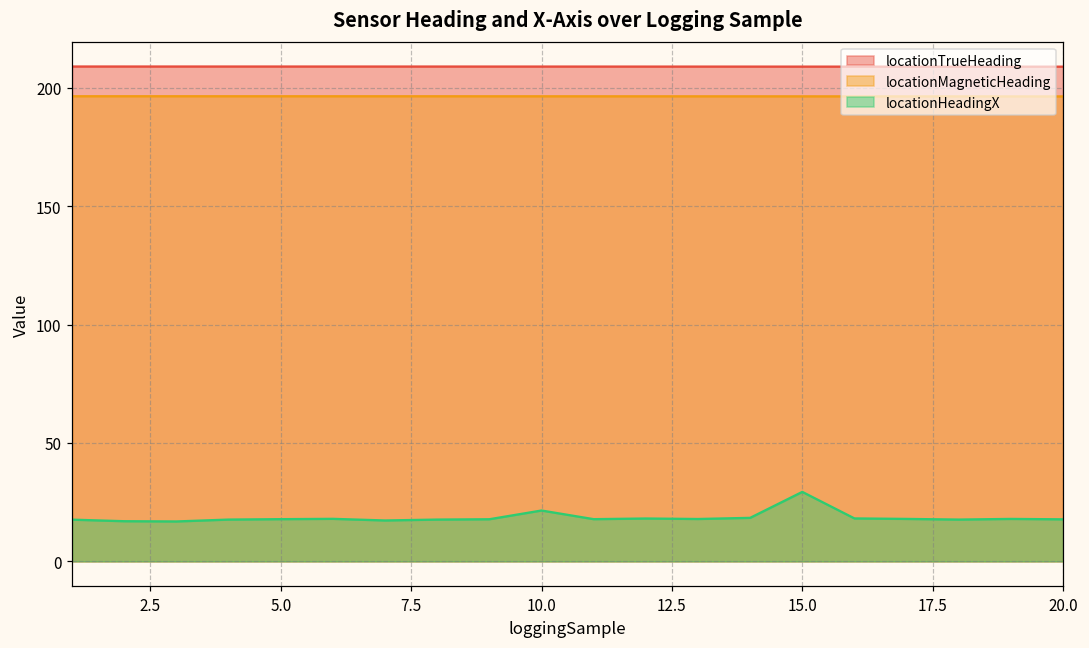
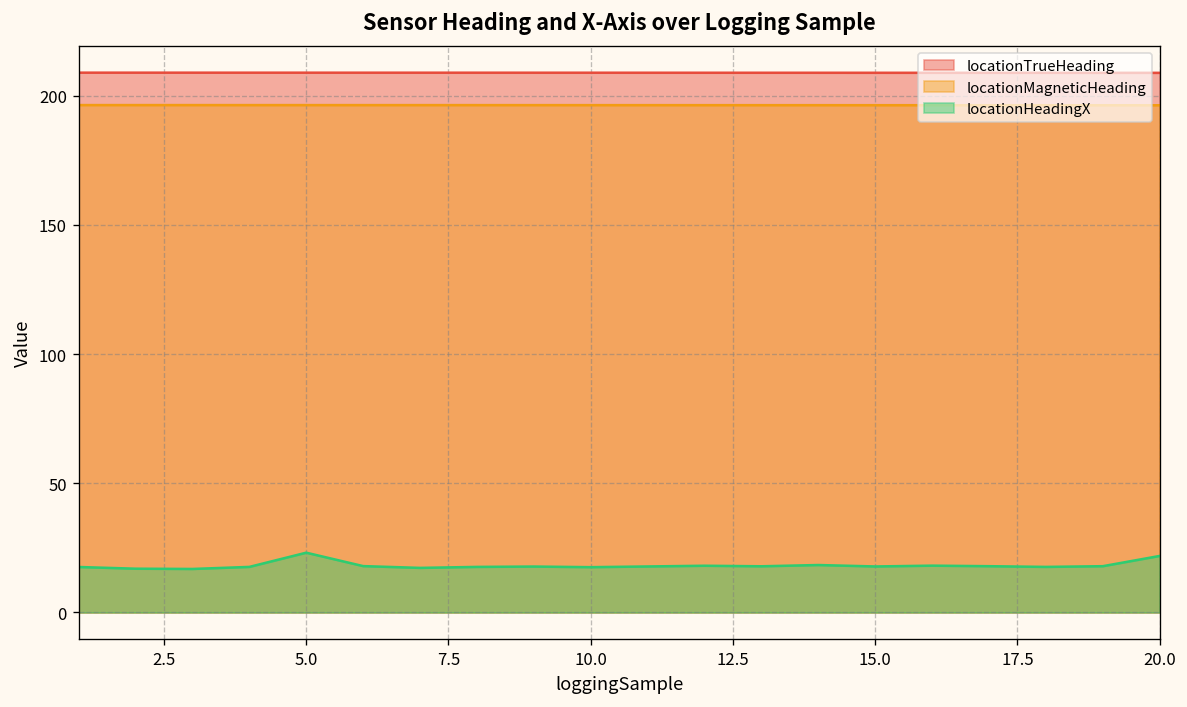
locationHeadingX, 5.0: 18 -> 23
locationHeadingX, 10.0: 21 -> 18
locationHeadingX, 15.0: 29 -> 18
locationHeadingX, 20.0: 18 -> 22
